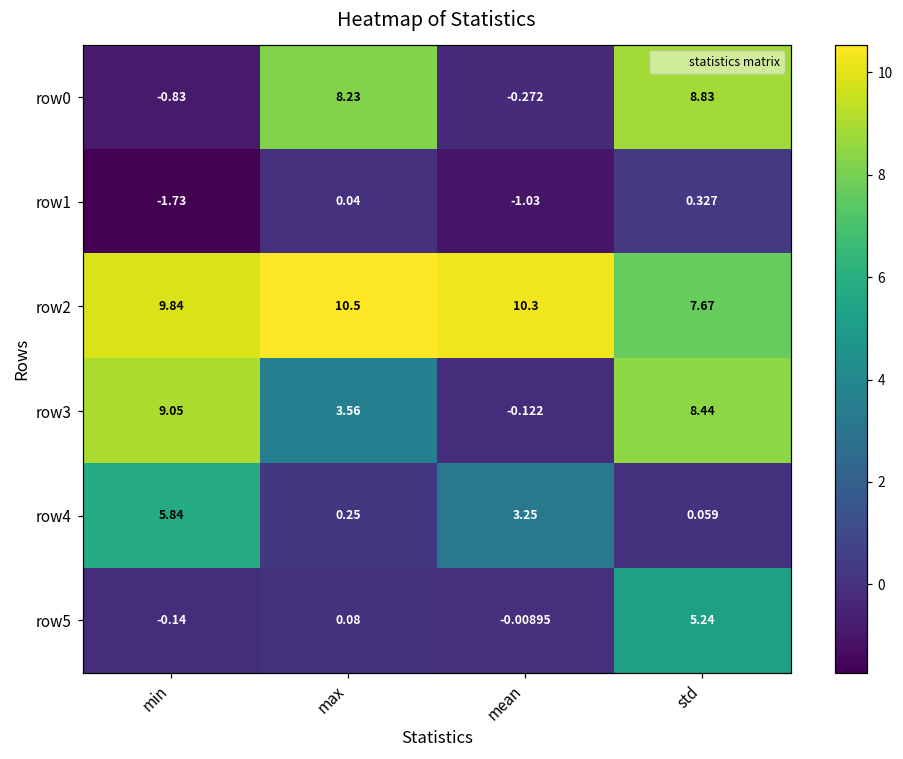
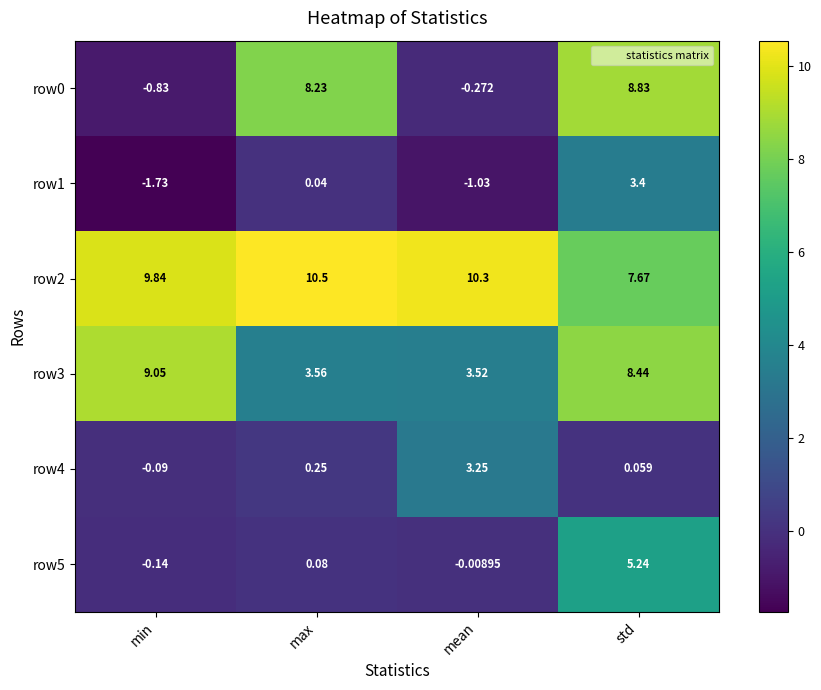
row1, std: 0.327 -> 3.4
row3, mean: -0.122 -> 3.52
row4, min: 5.84 -> -0.09
